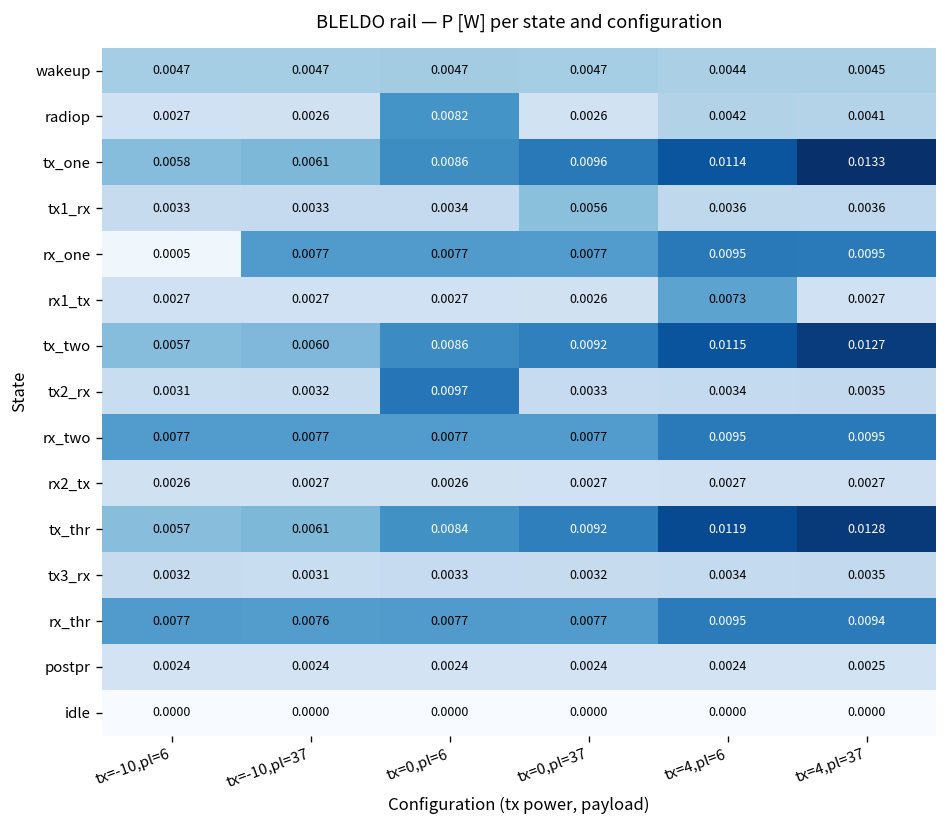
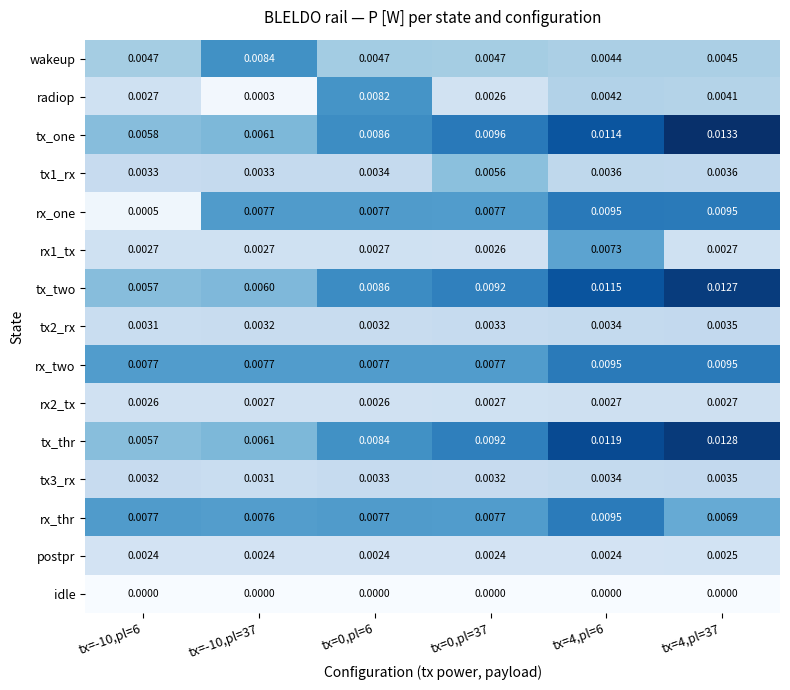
wakeup, tx=-10,pl=37: 0.0047 -> 0.0084
radiop, tx=-10,pl=37: 0.0026 -> 0.0003
tx2_rx, tx=0,pl=6: 0.0097 -> 0.0032
rx_thr, tx=4,pl=37: 0.0094 -> 0.0069
